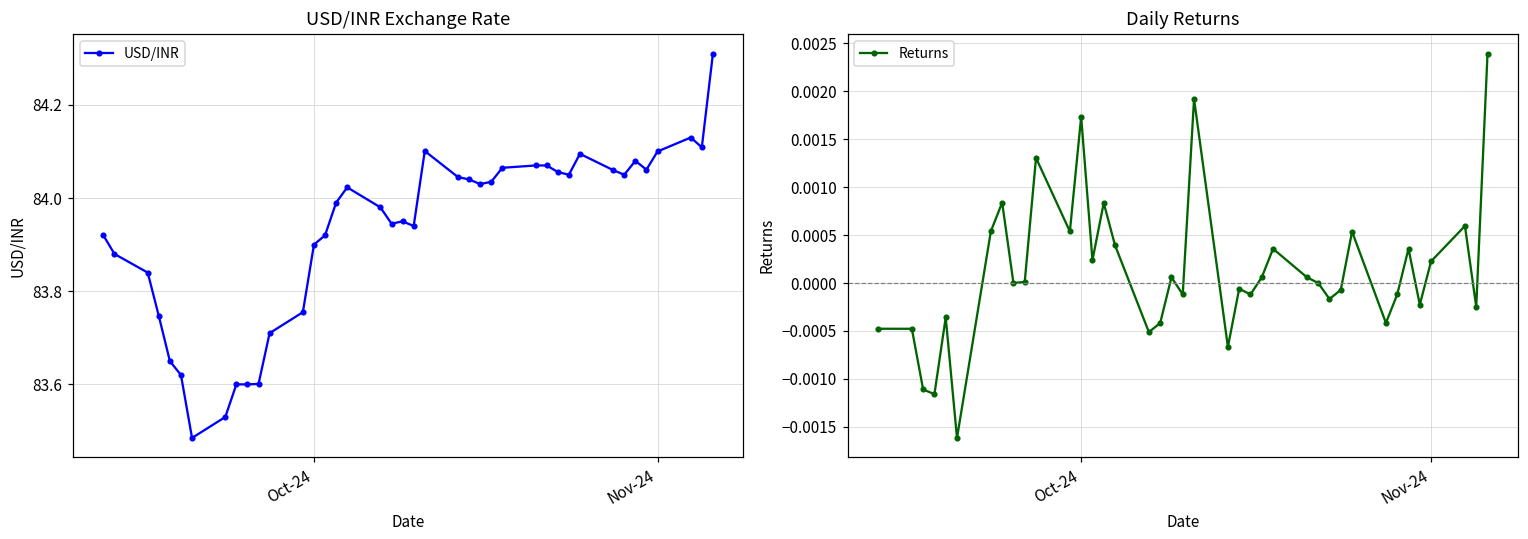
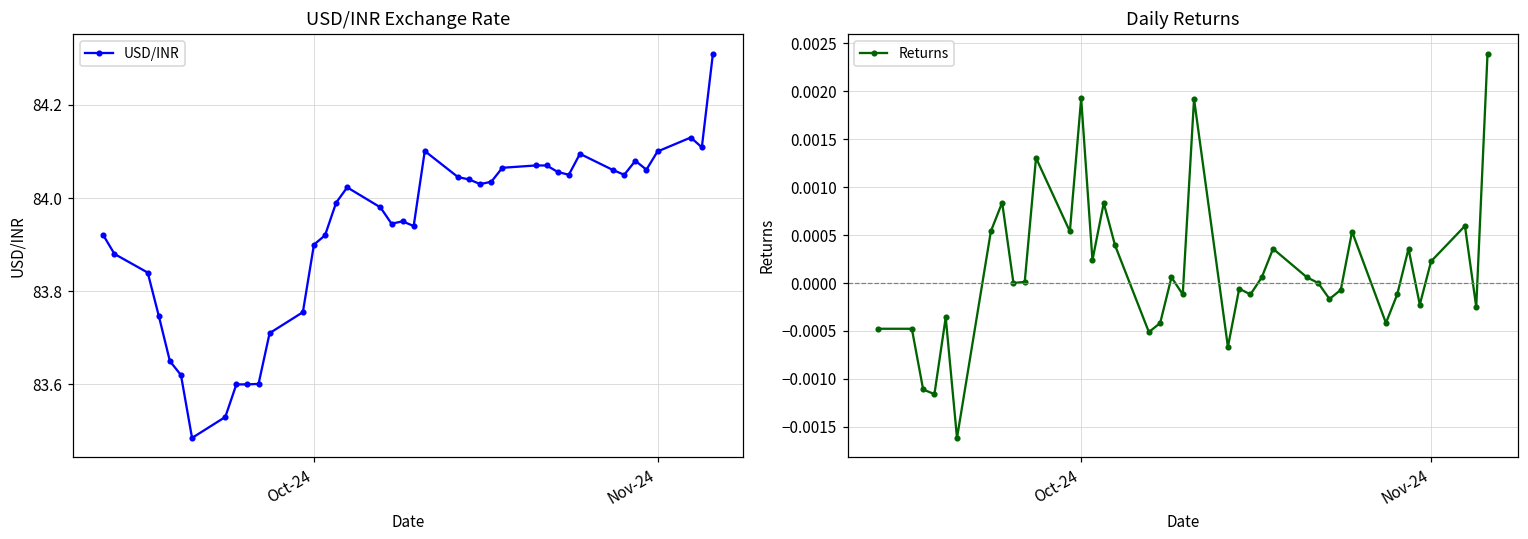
Daily Returns, Oct-24: 0.0017 -> 0.0019
